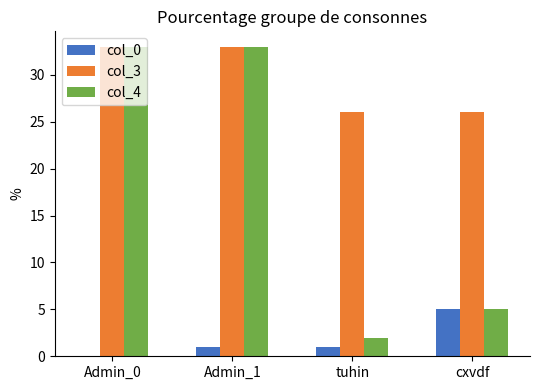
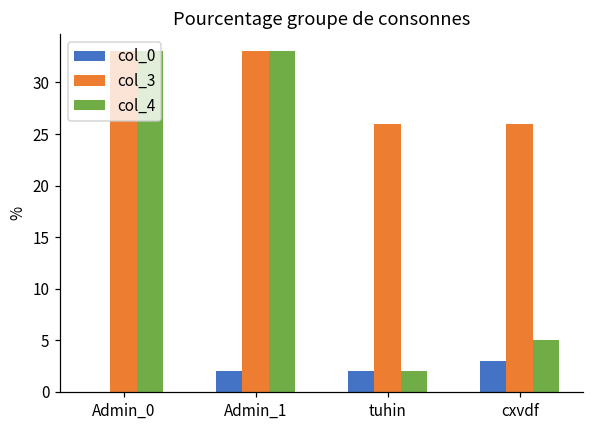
col_0, Admin_1: 1 -> 2
col_0, tuhin: 1 -> 2
col_0, cxvdf: 5 -> 3
